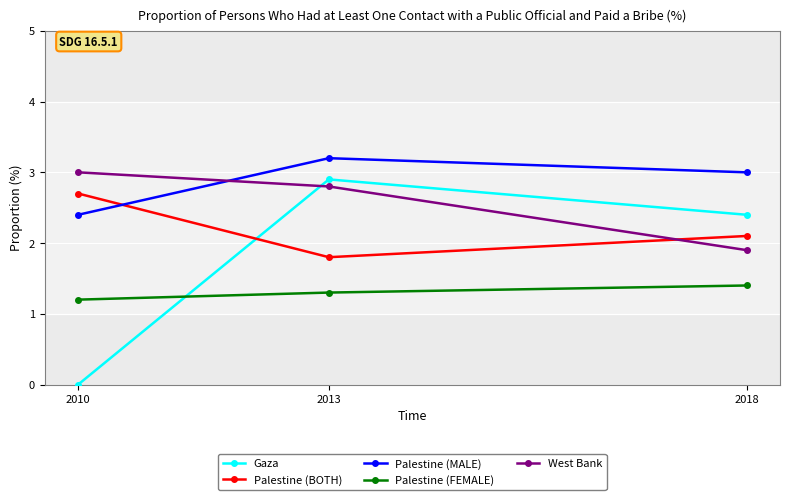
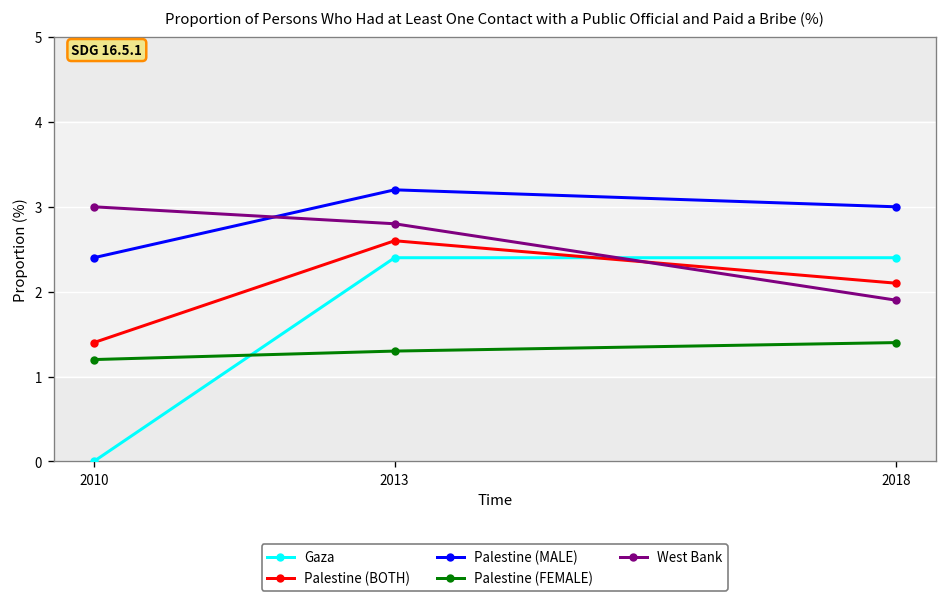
Palestine (BOTH), 2010: 2.7 -> 1.4
Gaza, 2013: 2.9 -> 2.4
Palestine (BOTH), 2013: 1.8 -> 2.6
